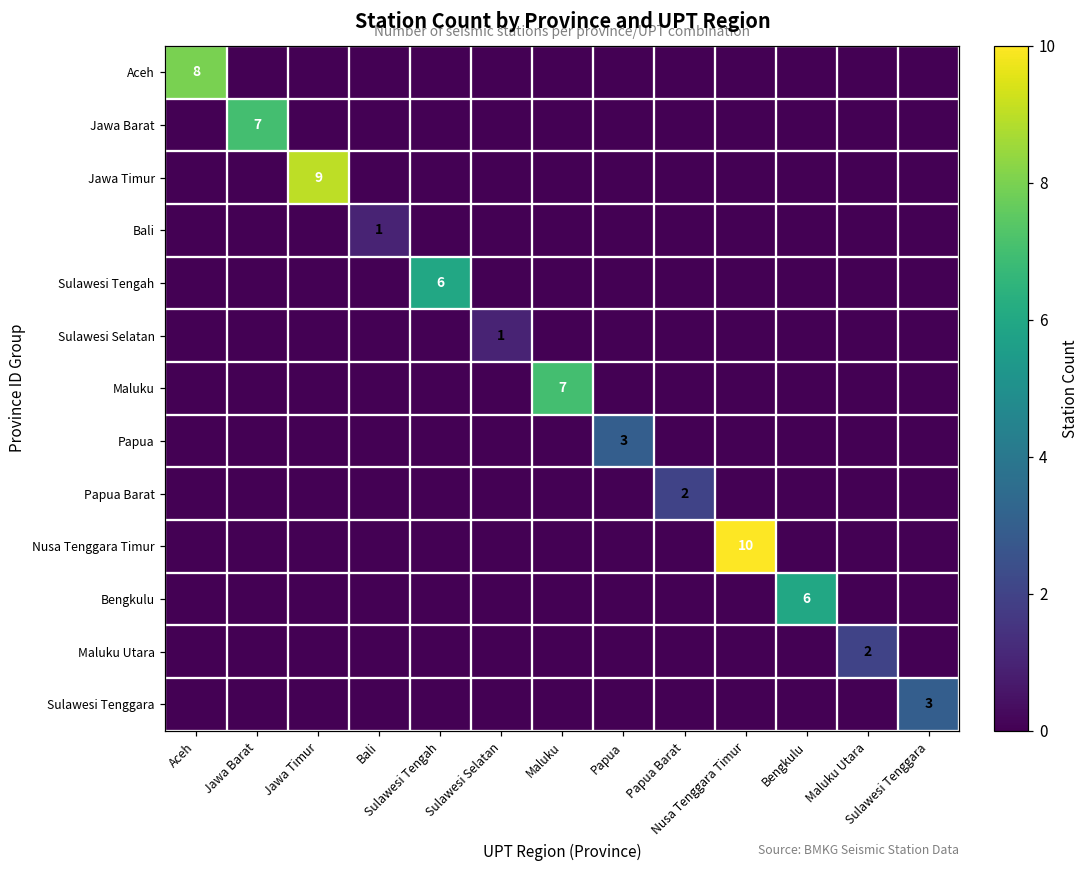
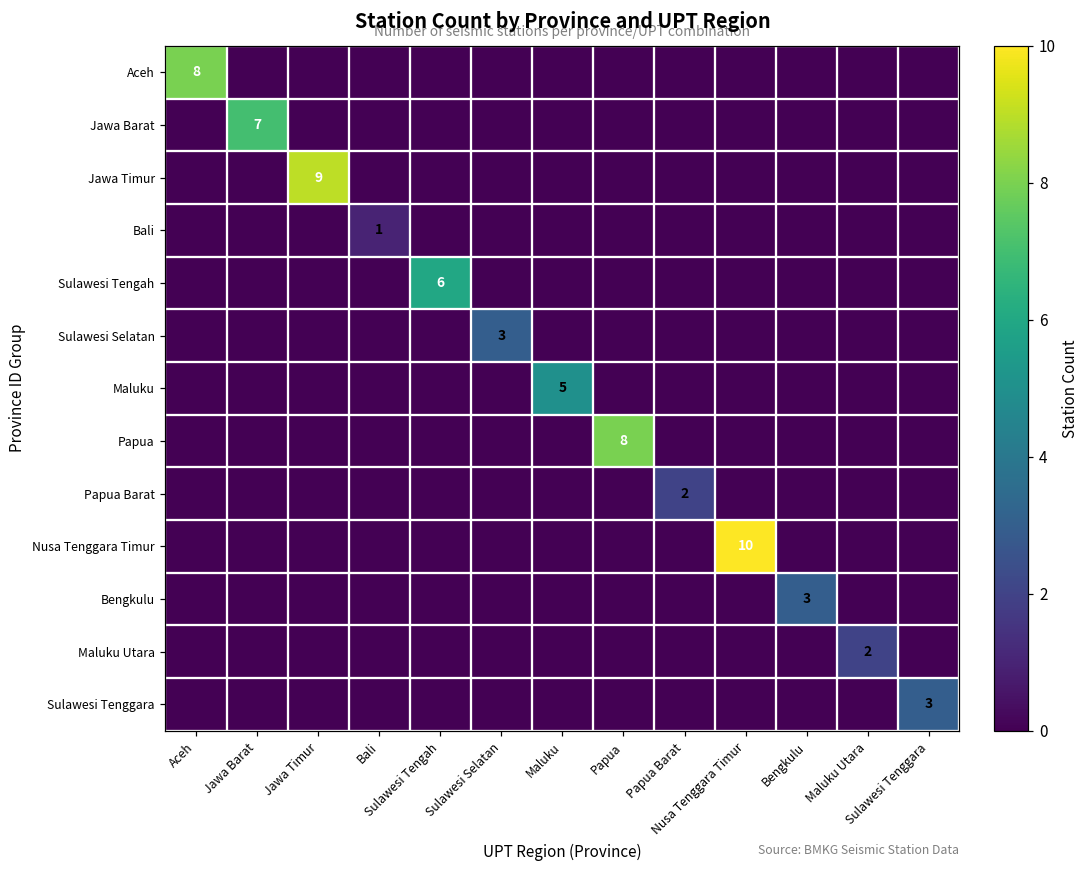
Sulawesi Selatan, Sulawesi Selatan: 1 -> 3
Maluku, Maluku: 7 -> 5
Papua, Papua: 3 -> 8
Bengkulu, Bengkulu: 6 -> 3
